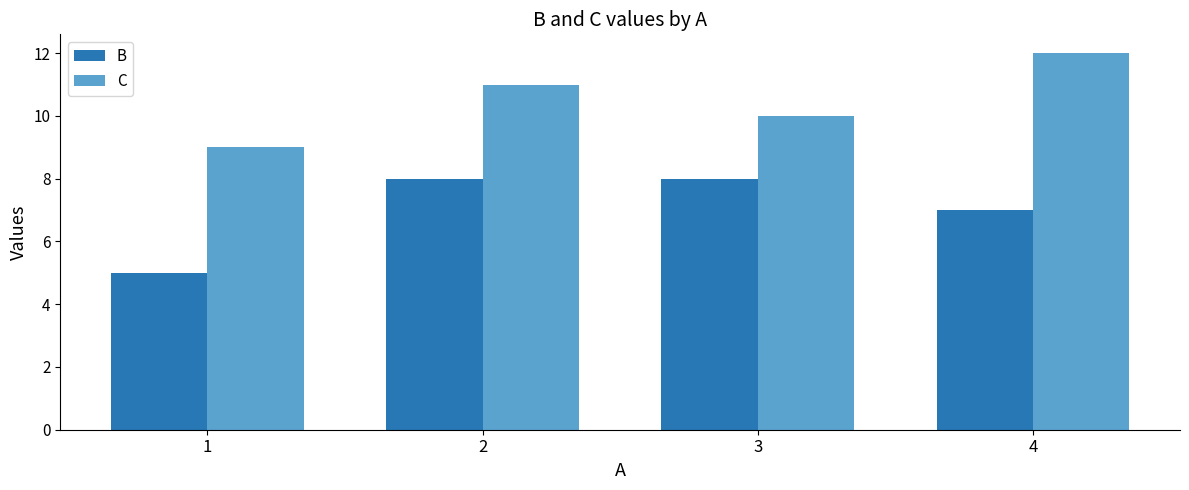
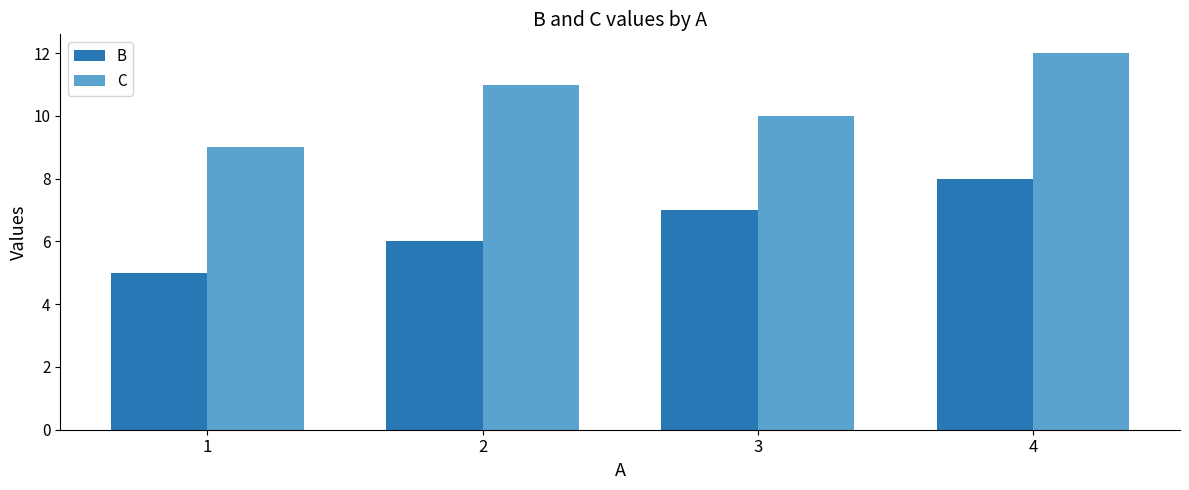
B, 2: 8 -> 6
B, 3: 8 -> 7
B, 4: 7 -> 8
